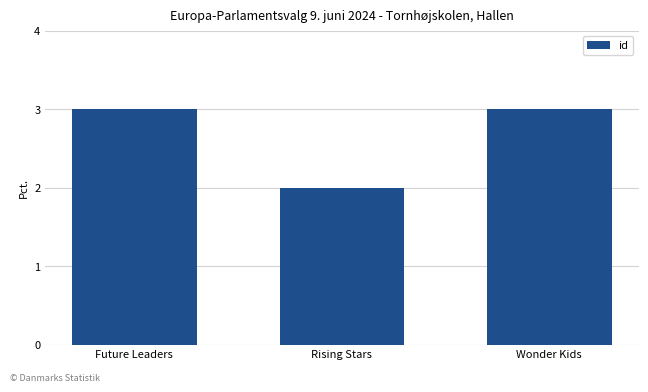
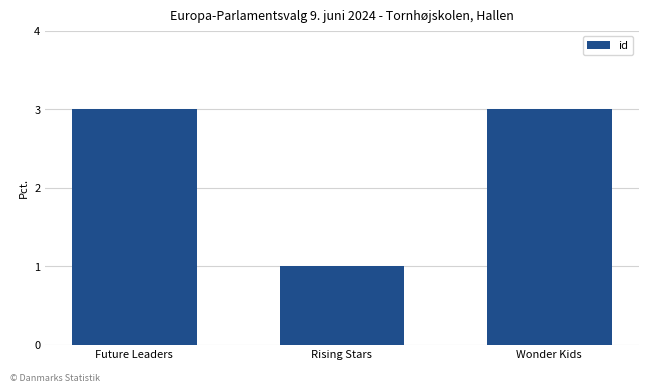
Rising Stars: 2 -> 1
